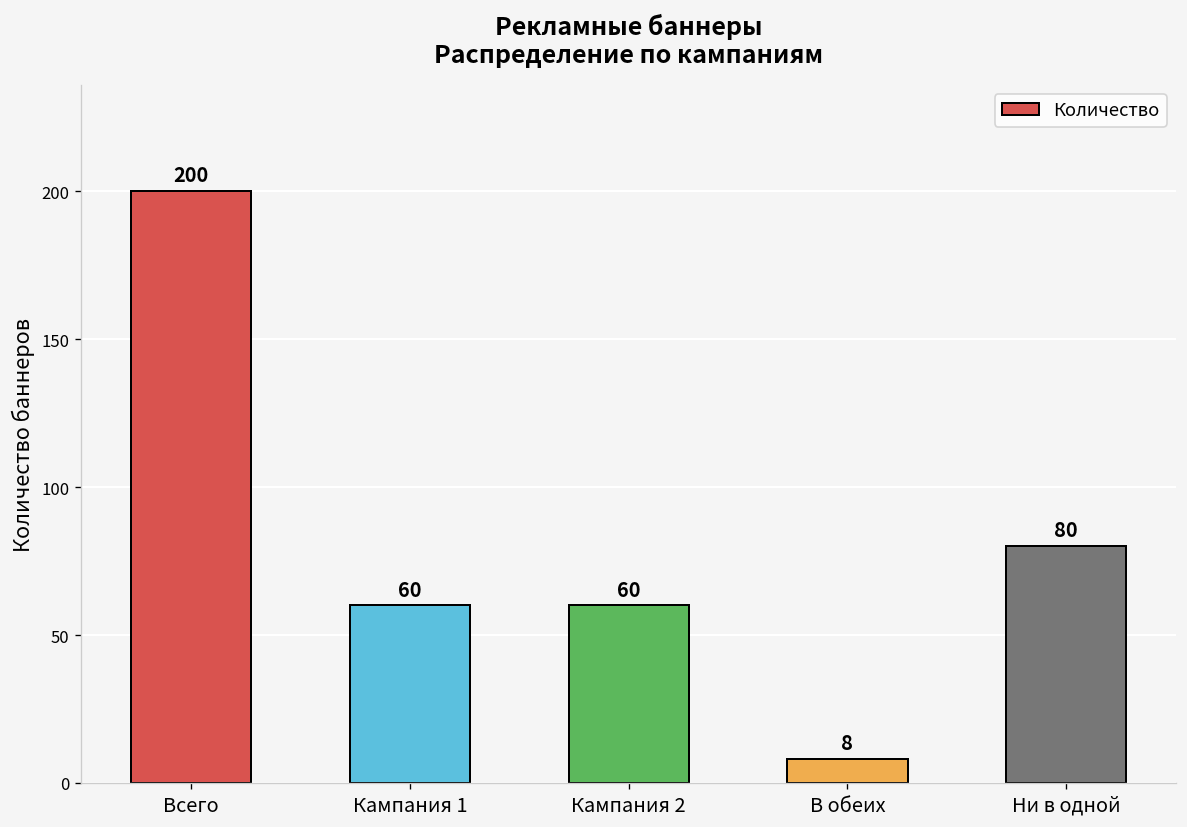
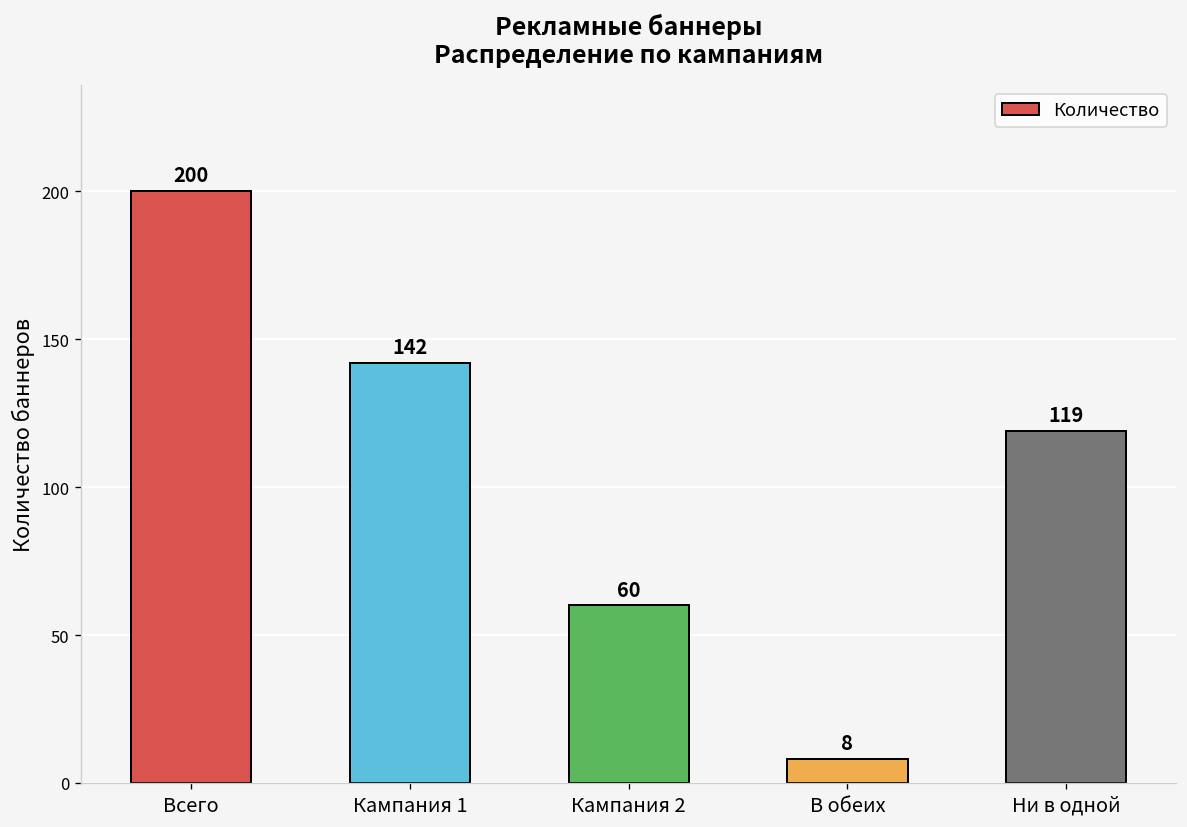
Кампания 1: 60 -> 142
Ни в одной: 80 -> 119
